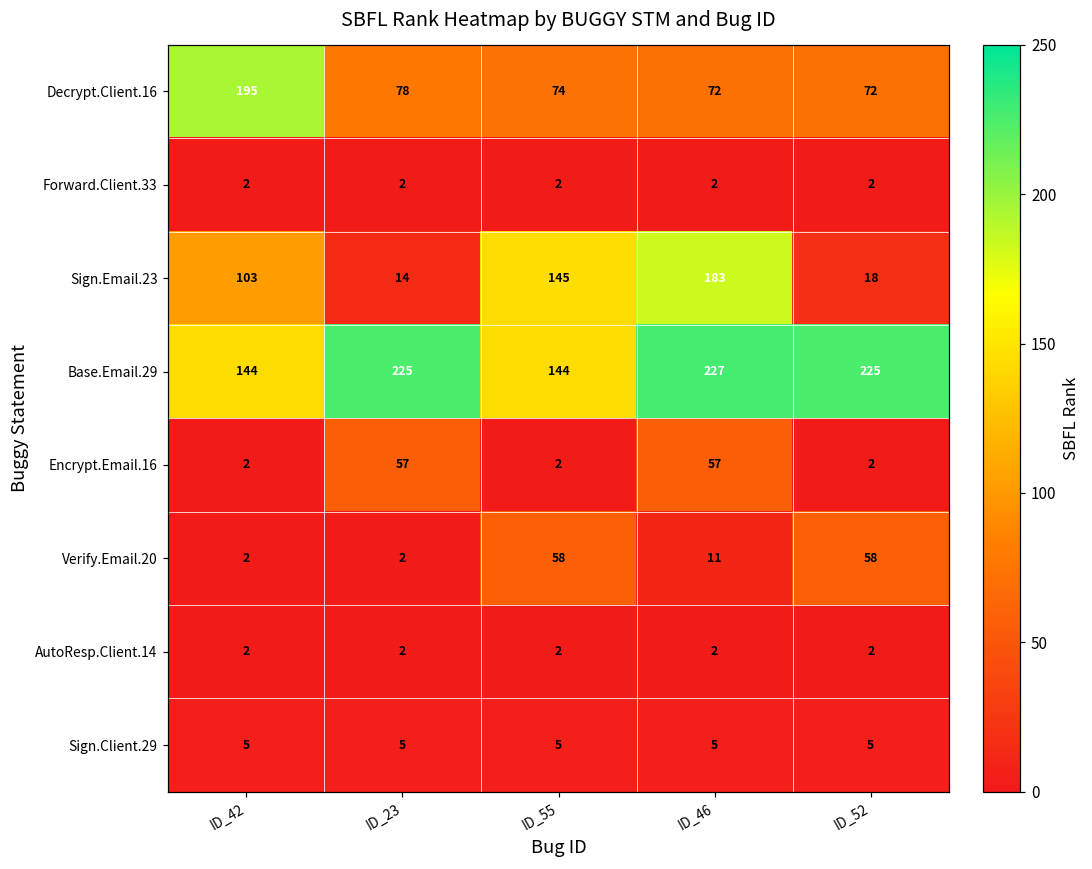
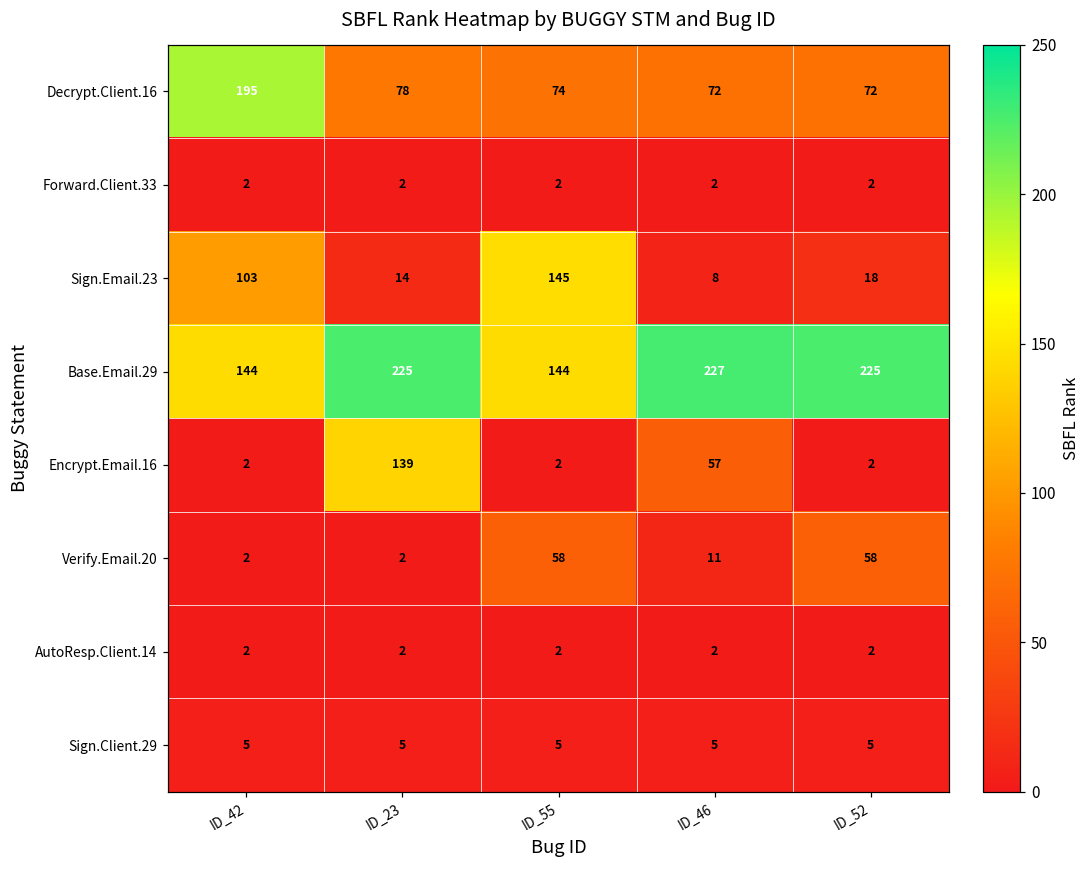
Sign.Email.23, ID_46: 183 -> 8
Encrypt.Email.16, ID_23: 57 -> 139
